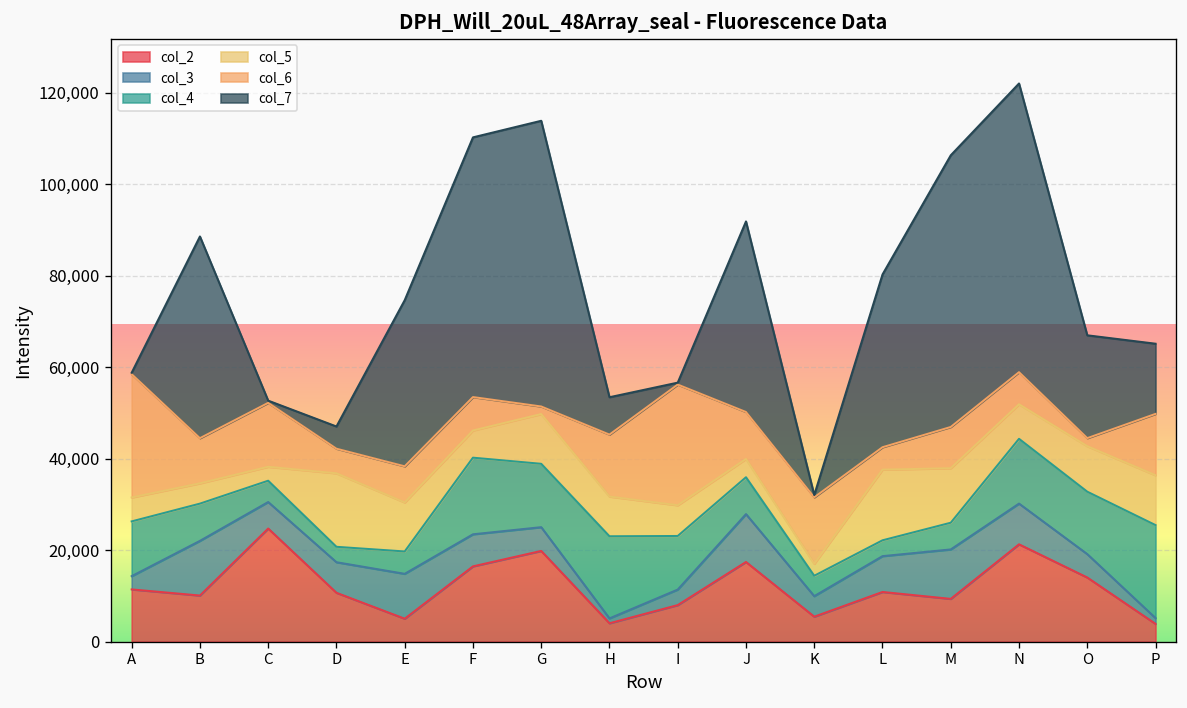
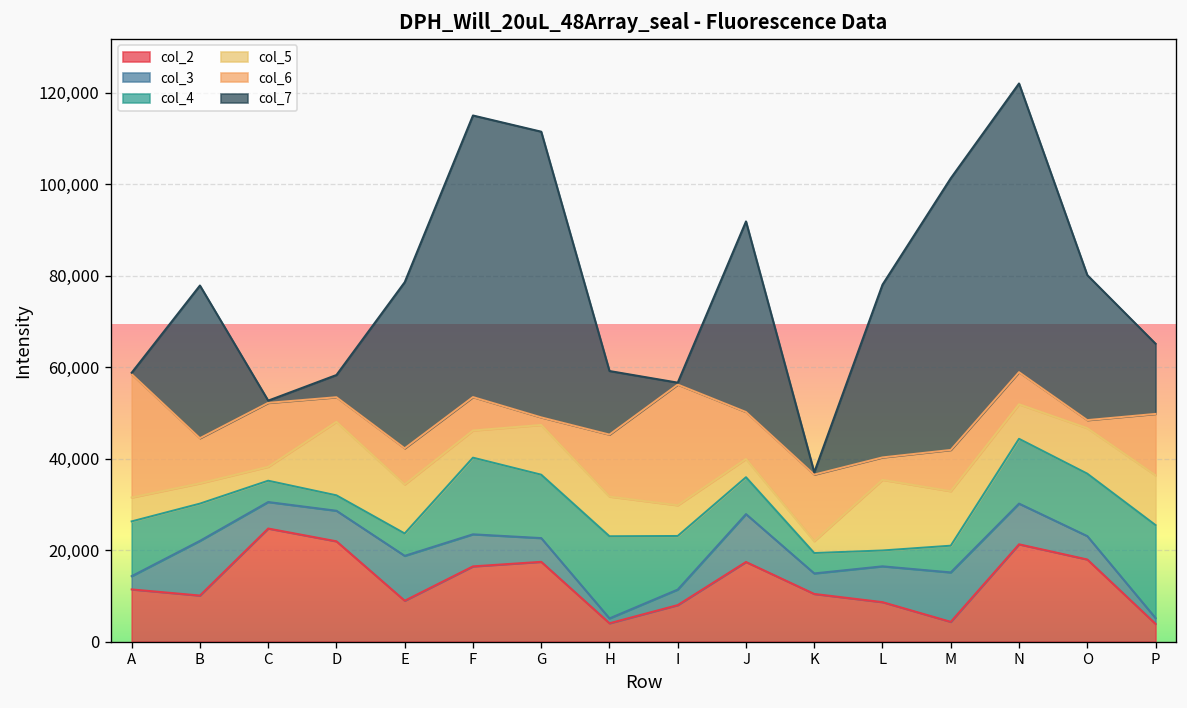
col_7, B: 44,000 -> 33,000
col_2, D: 11,000 -> 22,000
col_2, E: 5,000 -> 9,000
col_7, F: 57,000 -> 62,000
col_2, G: 20,000 -> 17,000
col_7, H: 8,000 -> 14,000
col_2, K: 5,000 -> 10,000
col_2, L: 11,000 -> 9,000
col_2, M: 9,000 -> 4,000
col_2, O: 14,000 -> 18,000
col_7, O: 22,000 -> 32,000
